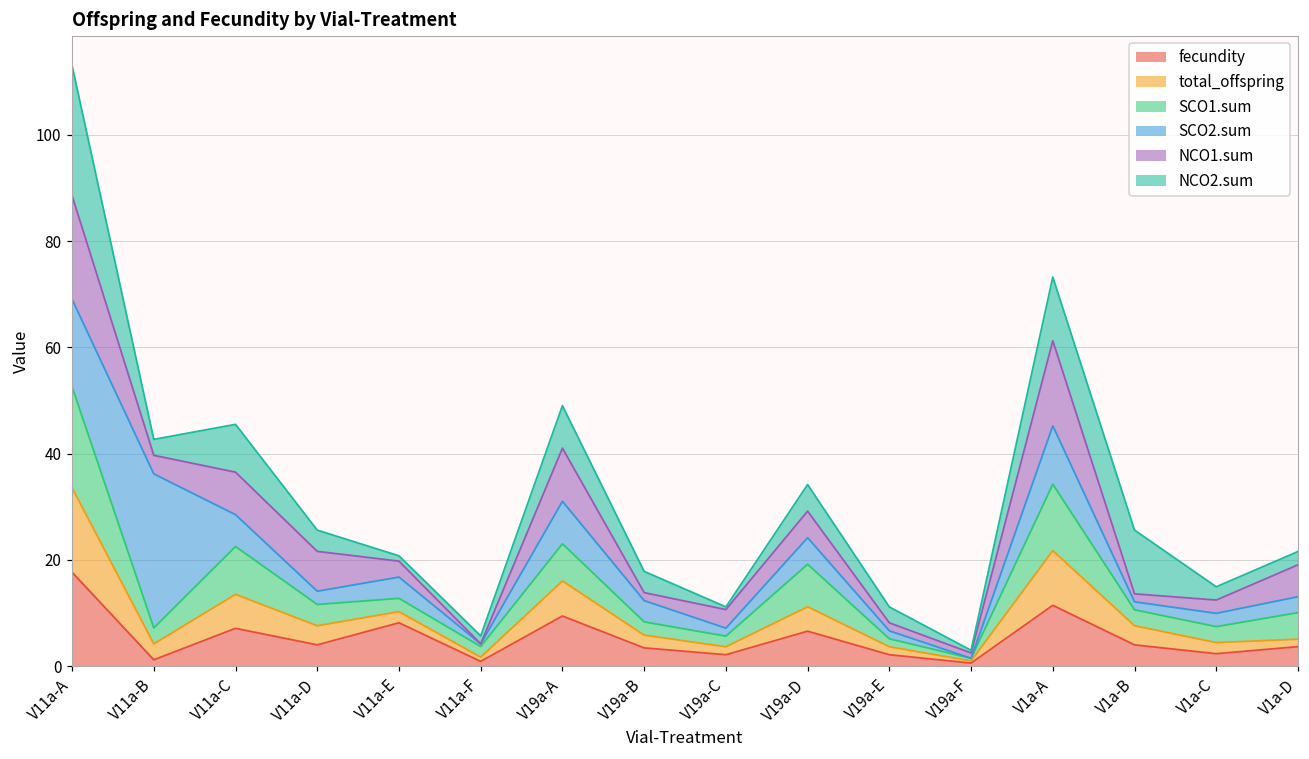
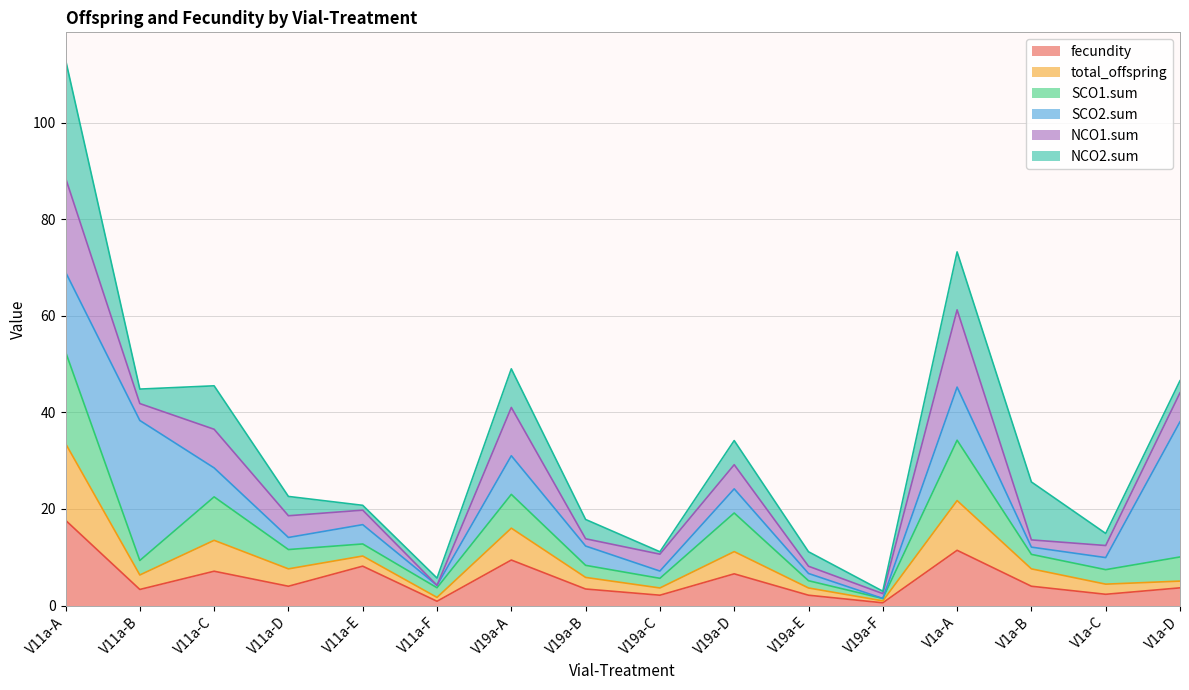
fecundity, V11a-B: 1 -> 3
NCO1.sum, V11a-D: 8 -> 5
SCO2.sum, V1a-D: 3 -> 28
